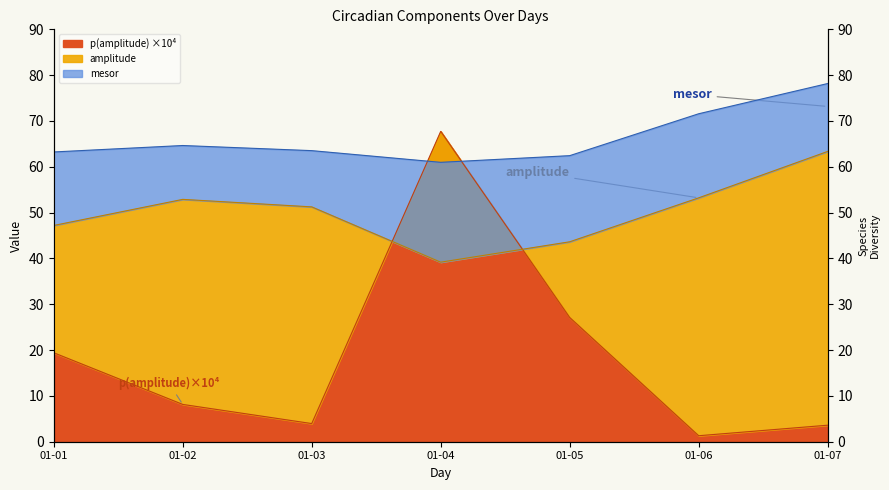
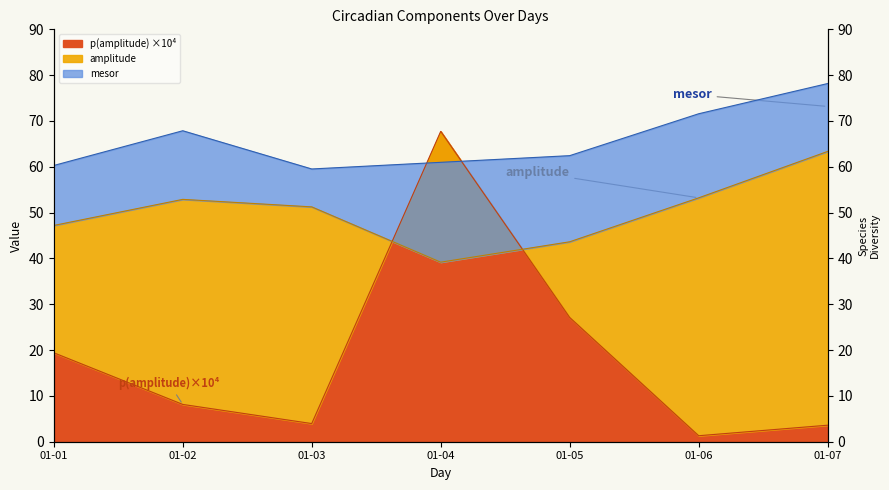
mesor, 01-01: 63 -> 60
mesor, 01-02: 65 -> 68
mesor, 01-03: 64 -> 60
